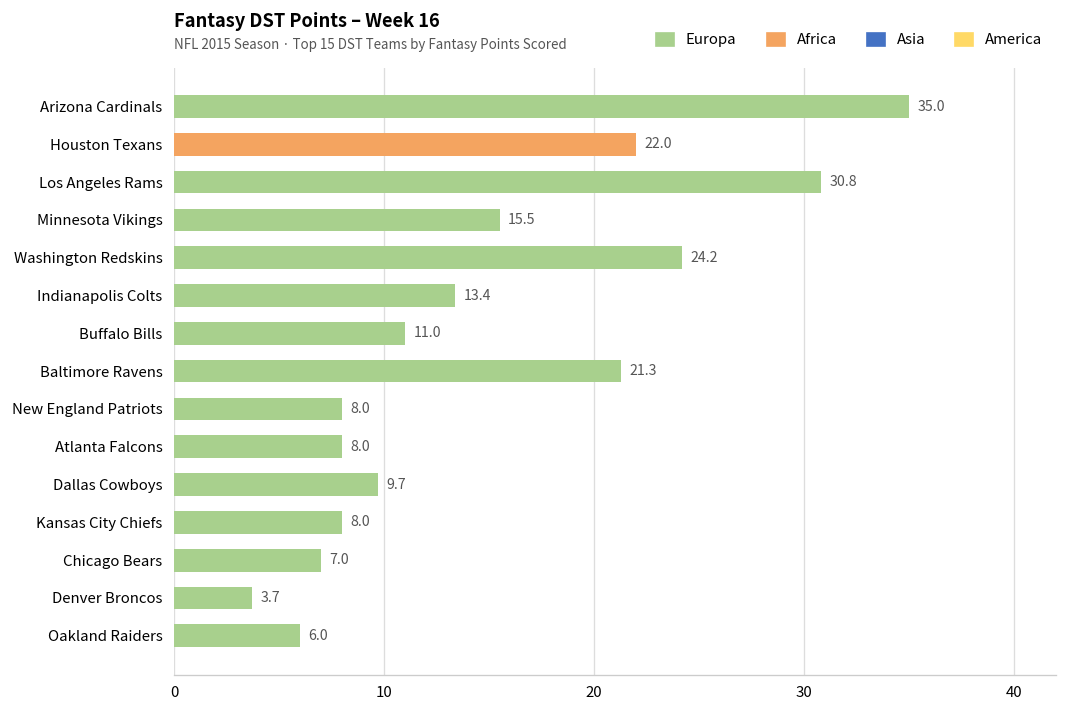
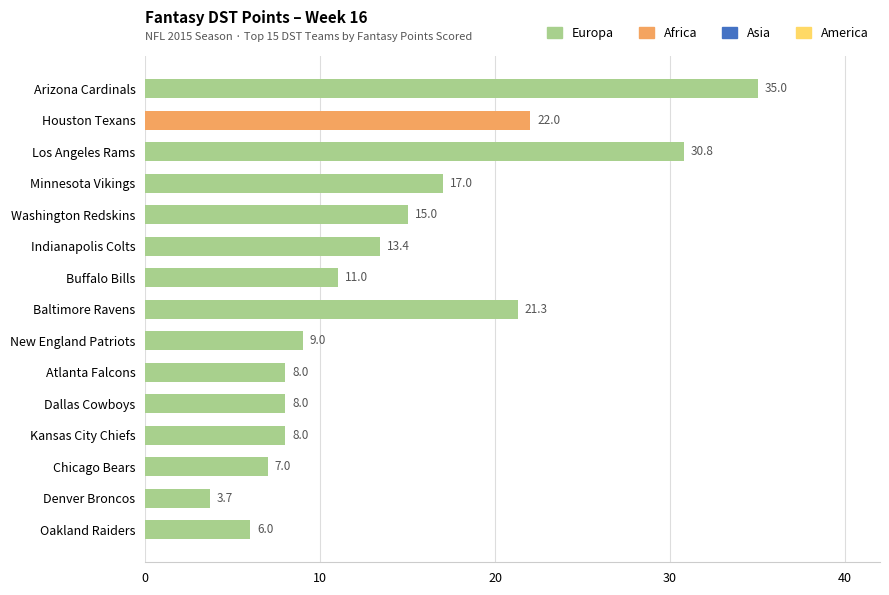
Minnesota Vikings: 15.5 -> 17.0
Washington Redskins: 24.2 -> 15.0
New England Patriots: 8.0 -> 9.0
Dallas Cowboys: 9.7 -> 8.0
